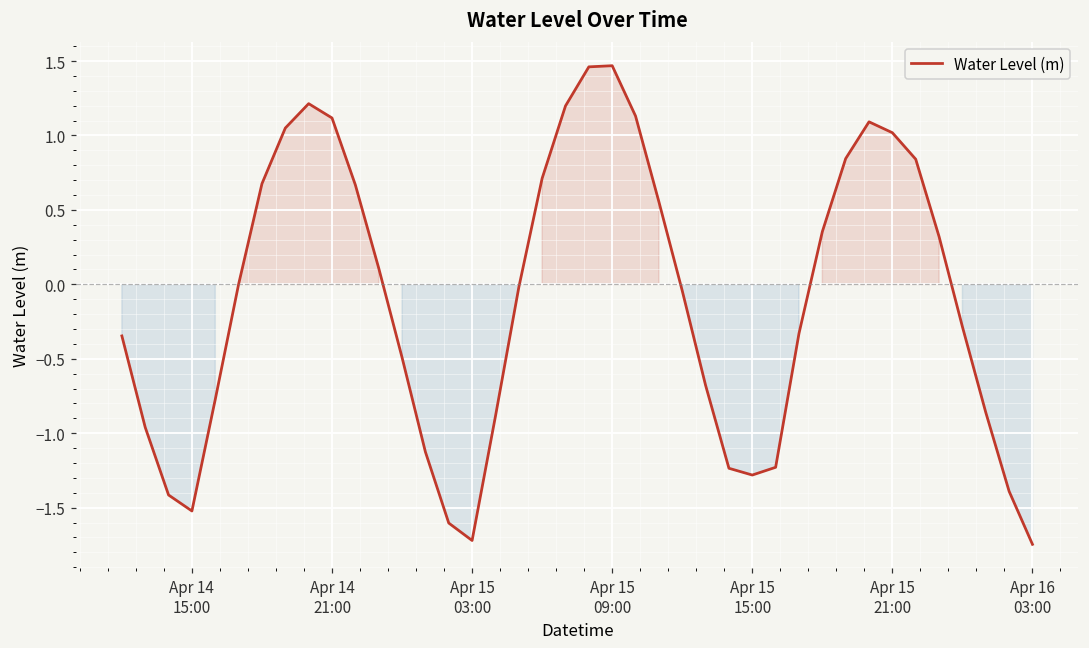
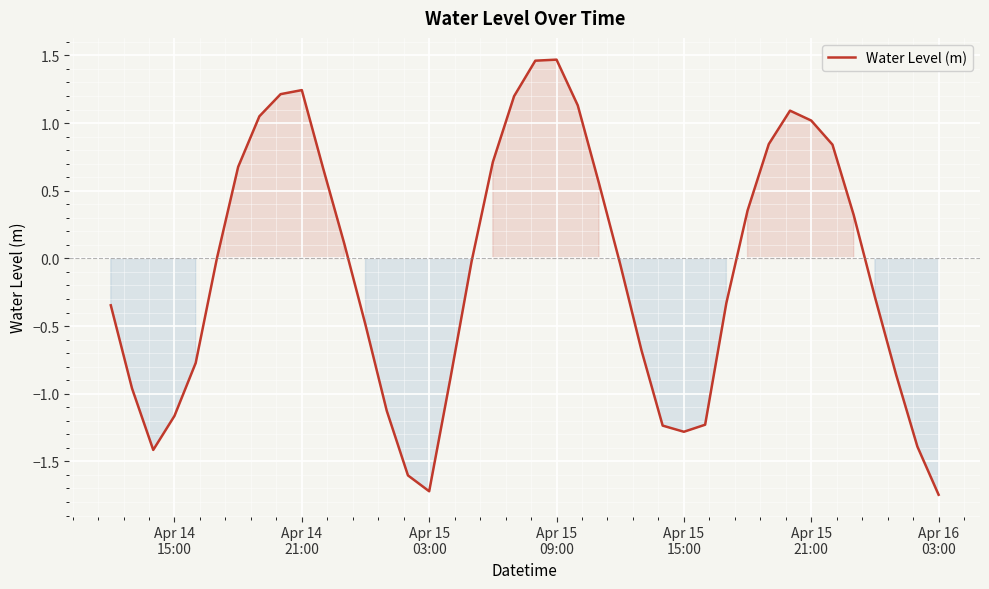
Apr 14 15:00: -1.52 -> -1.16
Apr 14 21:00: 1.12 -> 1.24
